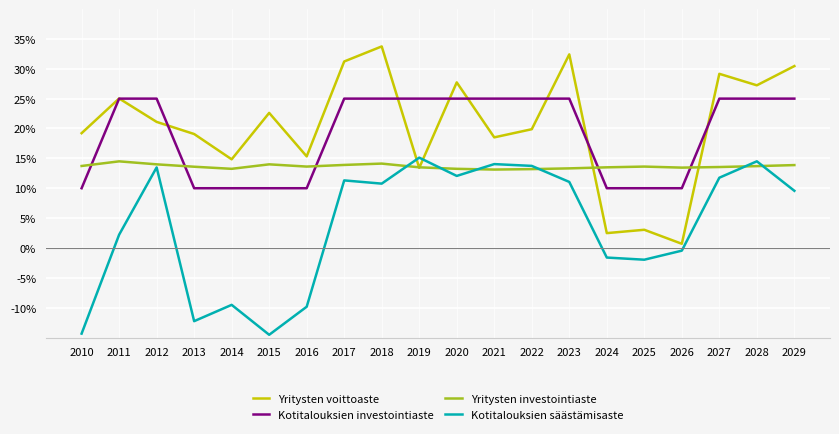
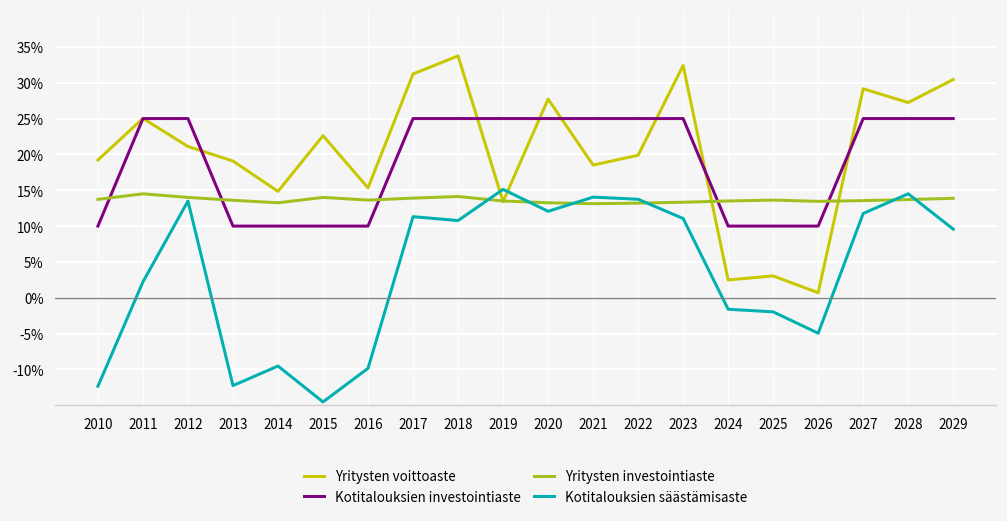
Kotitalouksien säästämisaste, 2010: -14% -> -12%
Kotitalouksien säästämisaste, 2026: 0% -> -5%
